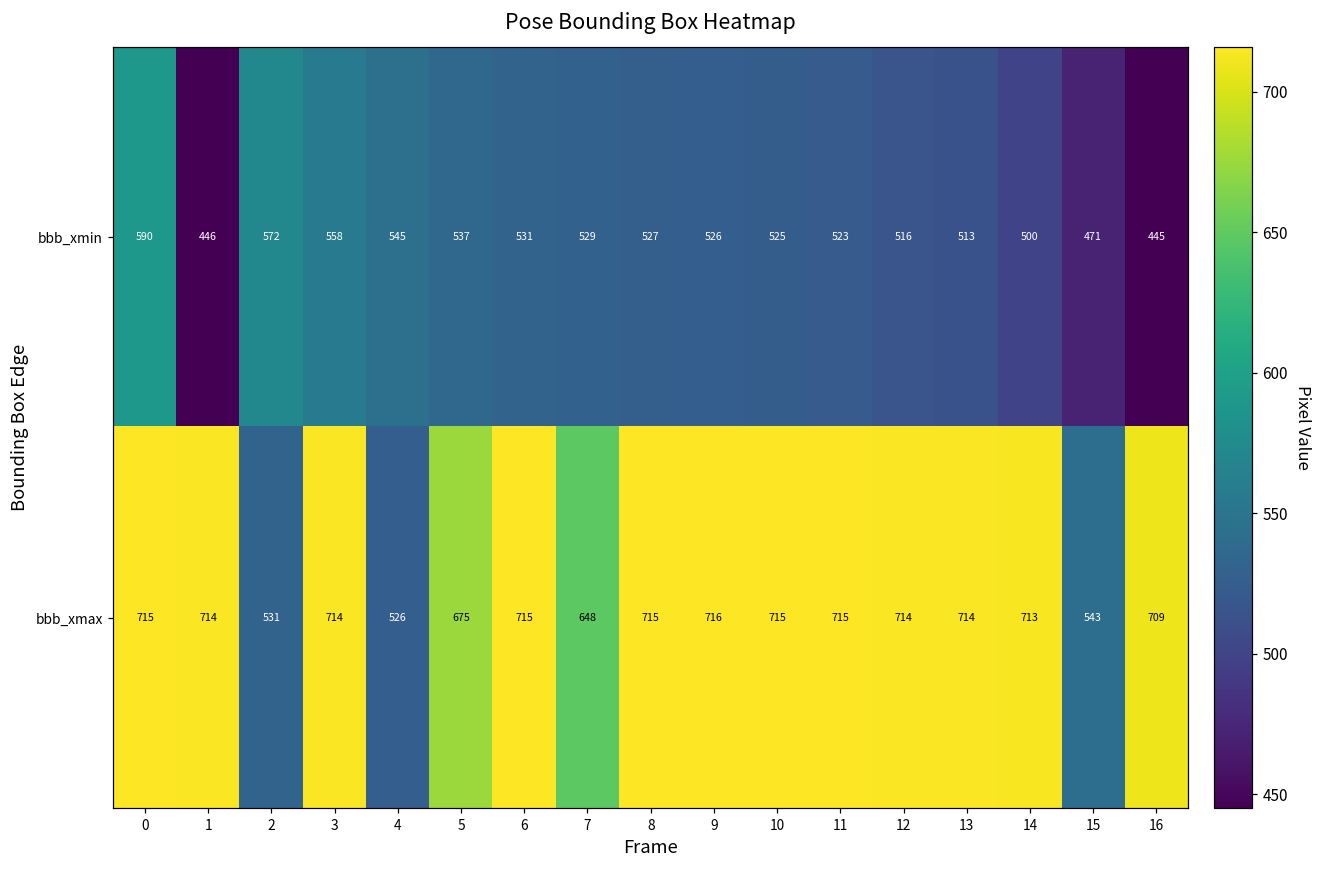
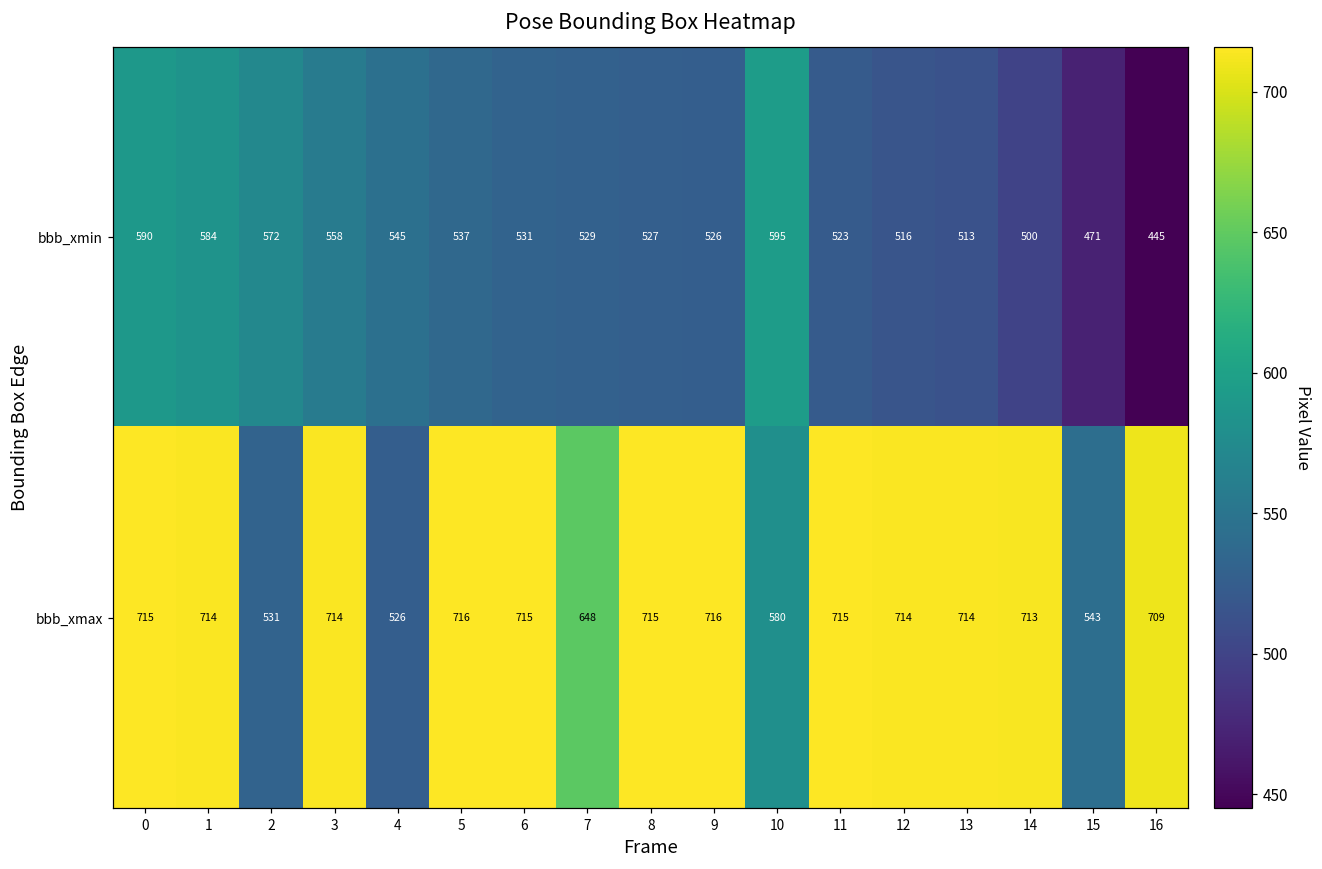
bbb_xmin, 1: 446 -> 584
bbb_xmin, 10: 525 -> 595
bbb_xmax, 5: 675 -> 716
bbb_xmax, 10: 715 -> 580
